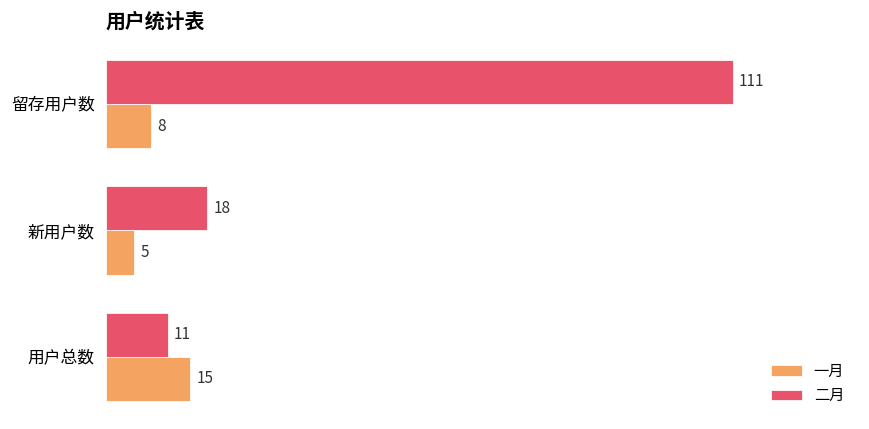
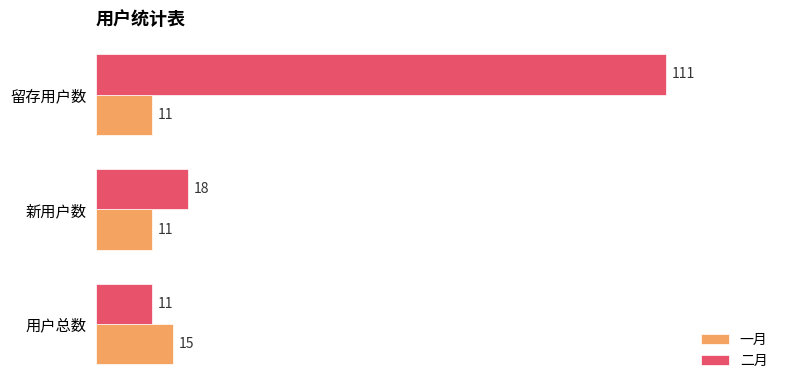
一月, 留存用户数: 8 -> 11
一月, 新用户数: 5 -> 11
